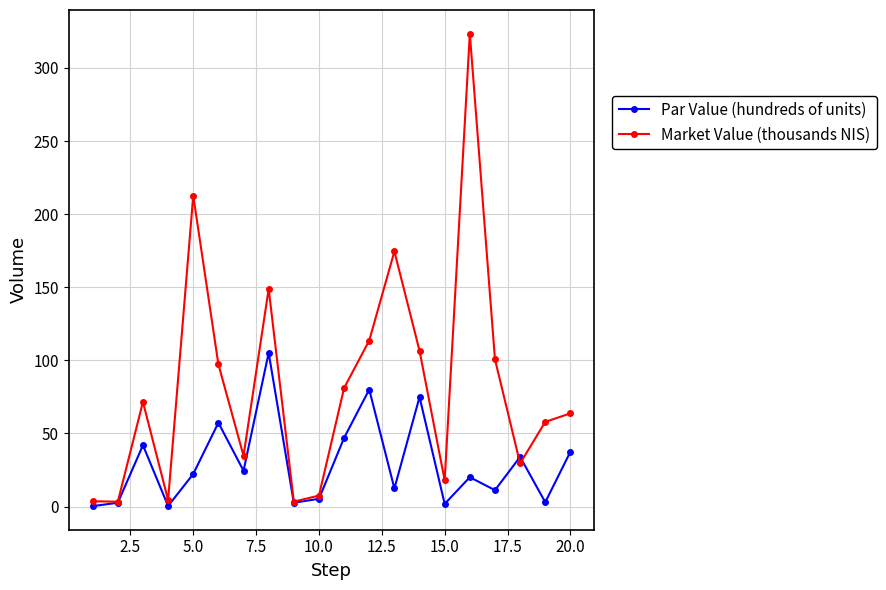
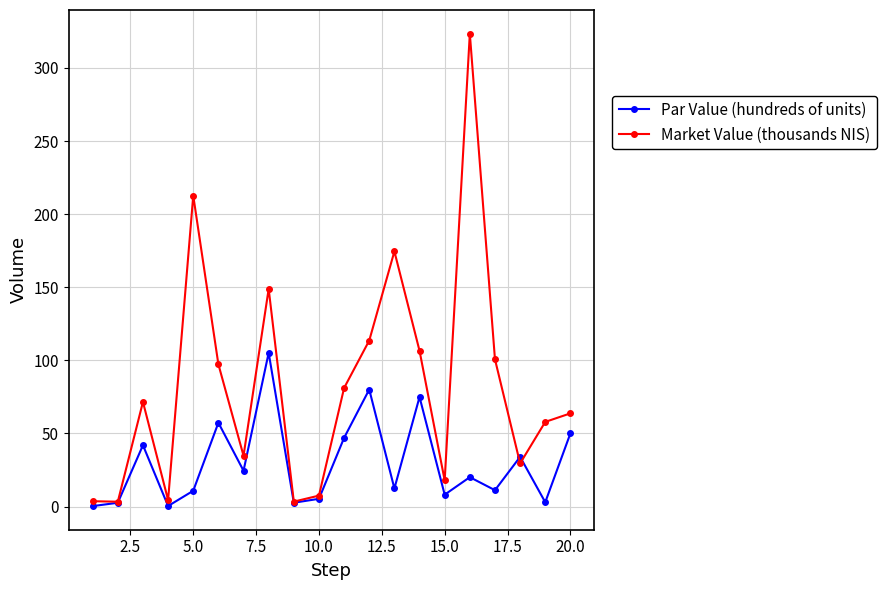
Par Value (hundreds of units), 5.0: 22 -> 11
Par Value (hundreds of units), 15.0: 2 -> 8
Par Value (hundreds of units), 20.0: 37 -> 50
